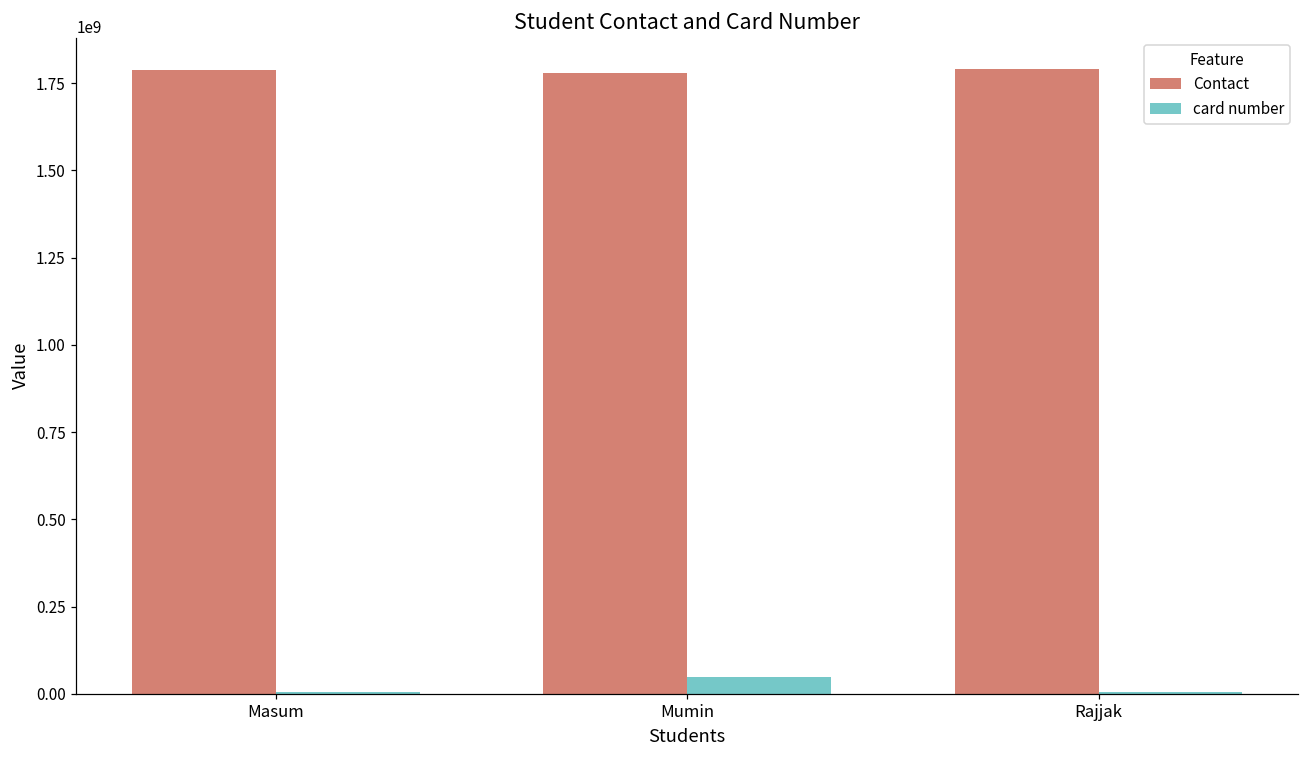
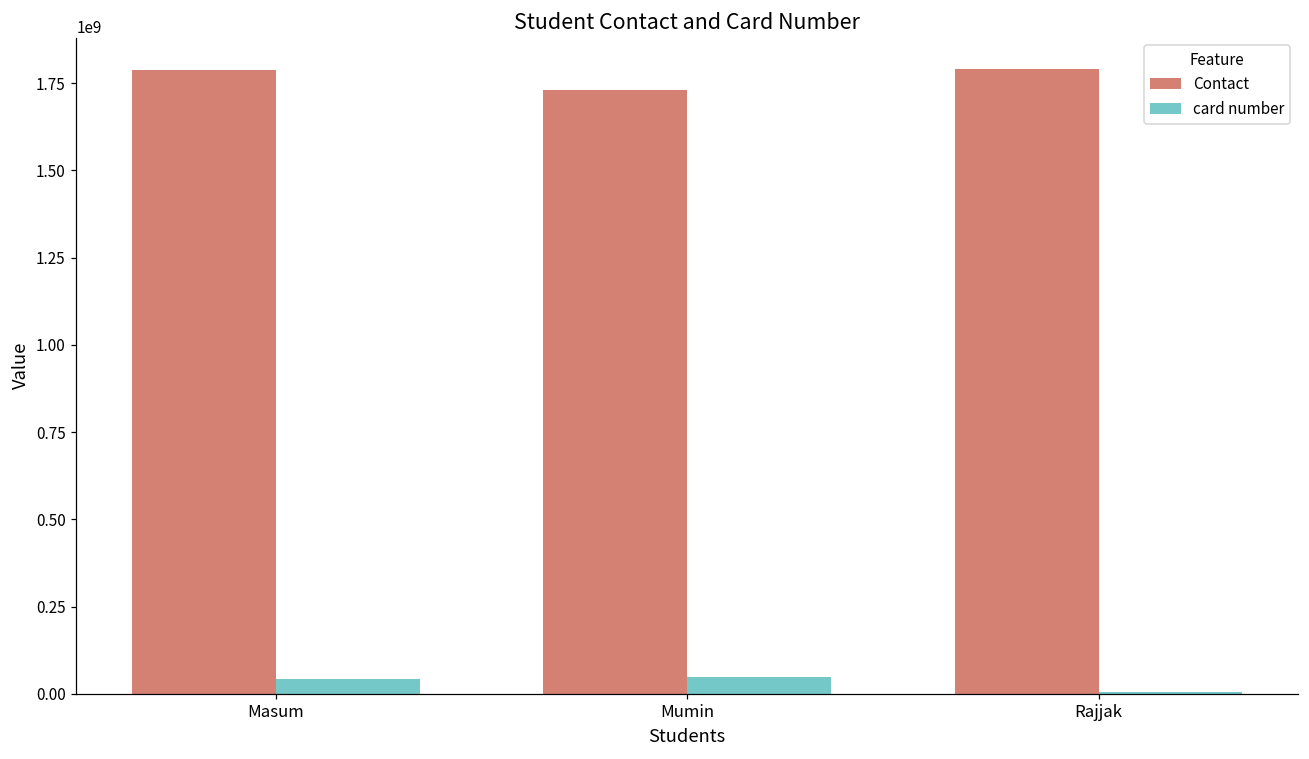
card number, Masum: 10000000 -> 40000000
Contact, Mumin: 1780000000 -> 1730000000
